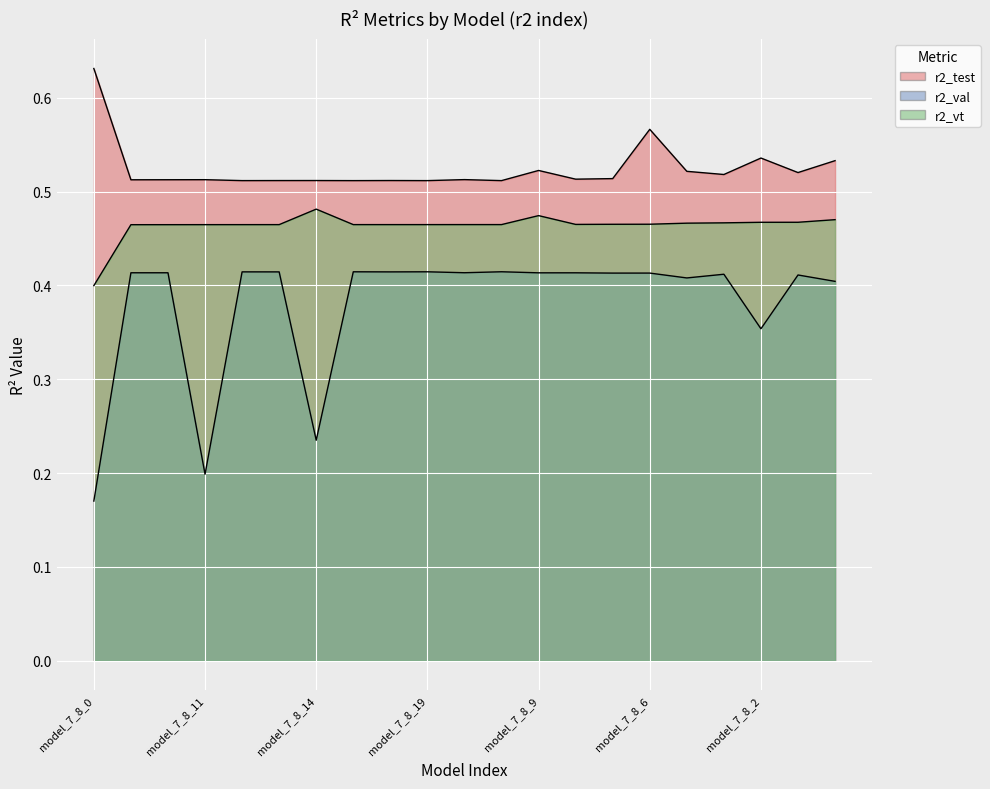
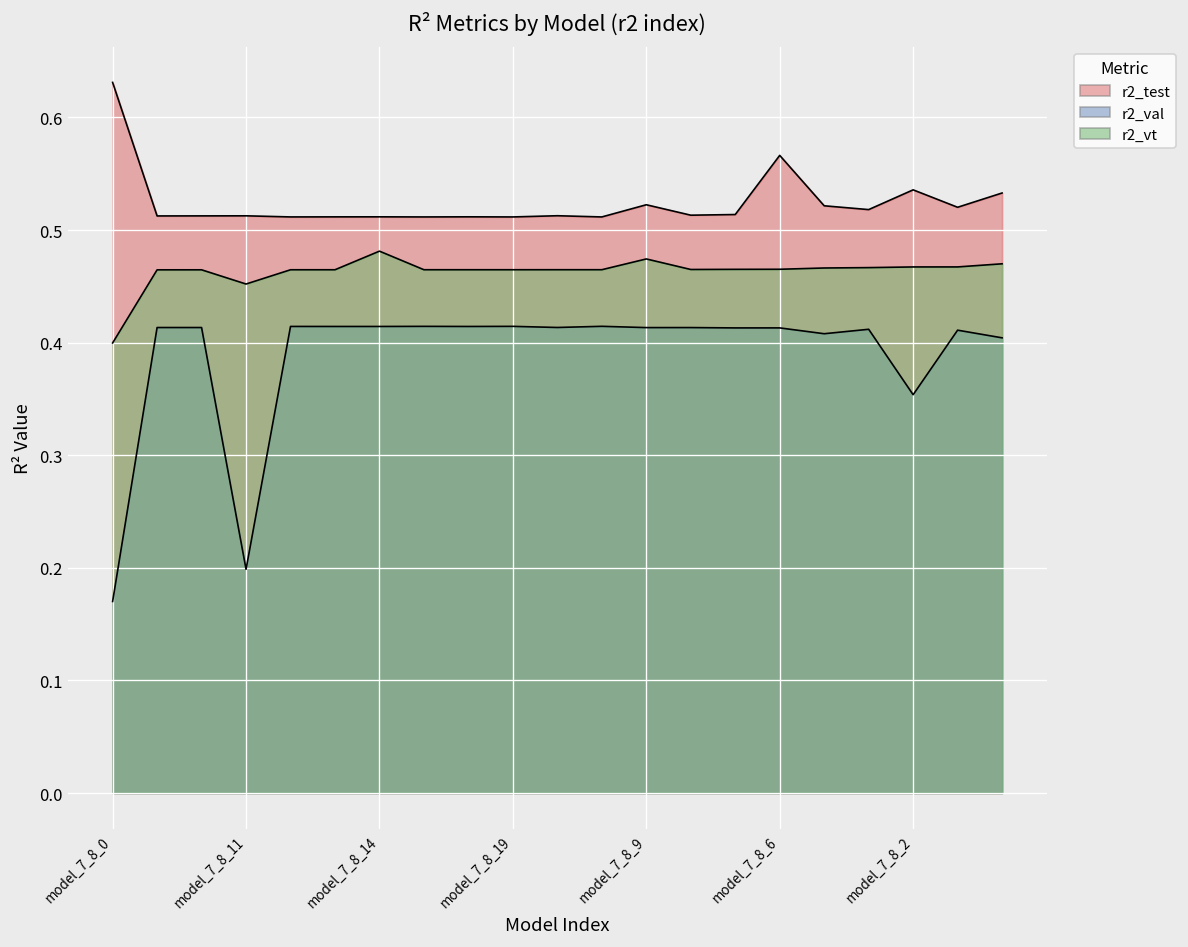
r2_vt, model_7_8_11: 0.46 -> 0.45
r2_val, model_7_8_14: 0.23 -> 0.41
